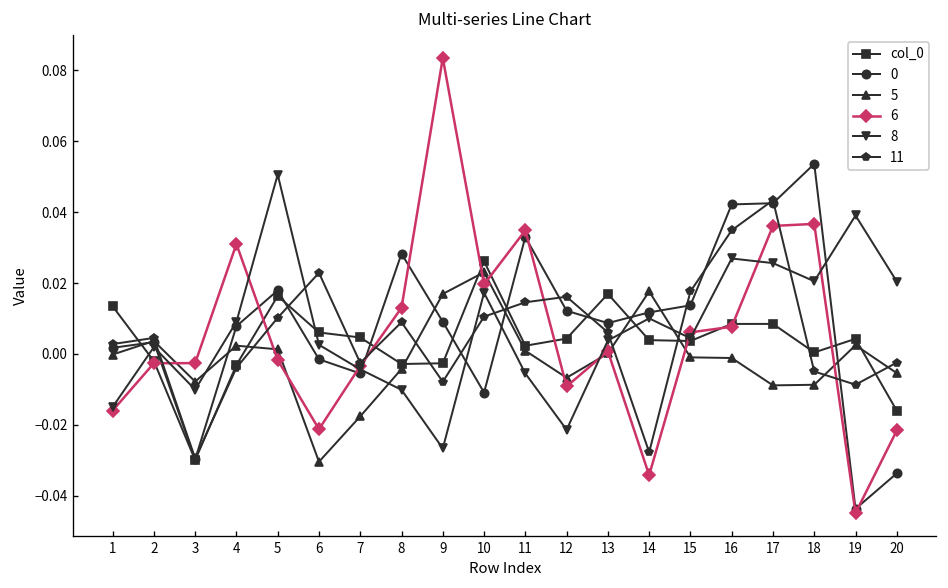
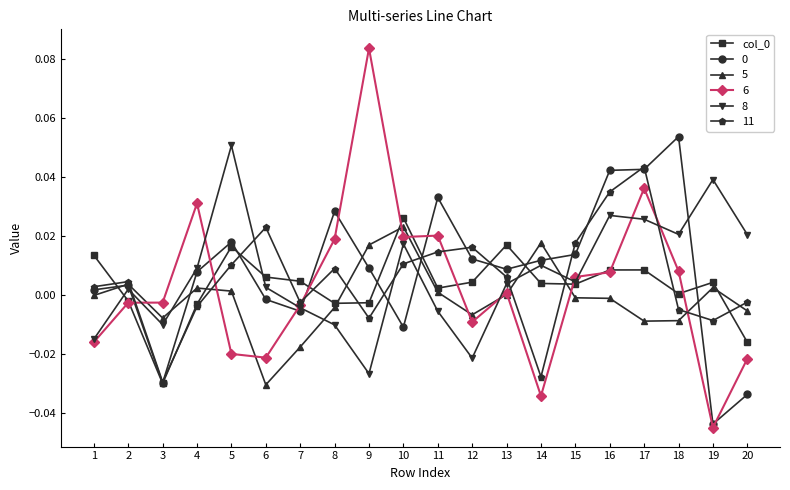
6, 5: -0.002 -> -0.020
6, 8: 0.013 -> 0.019
6, 11: 0.035 -> 0.020
6, 18: 0.037 -> 0.008
